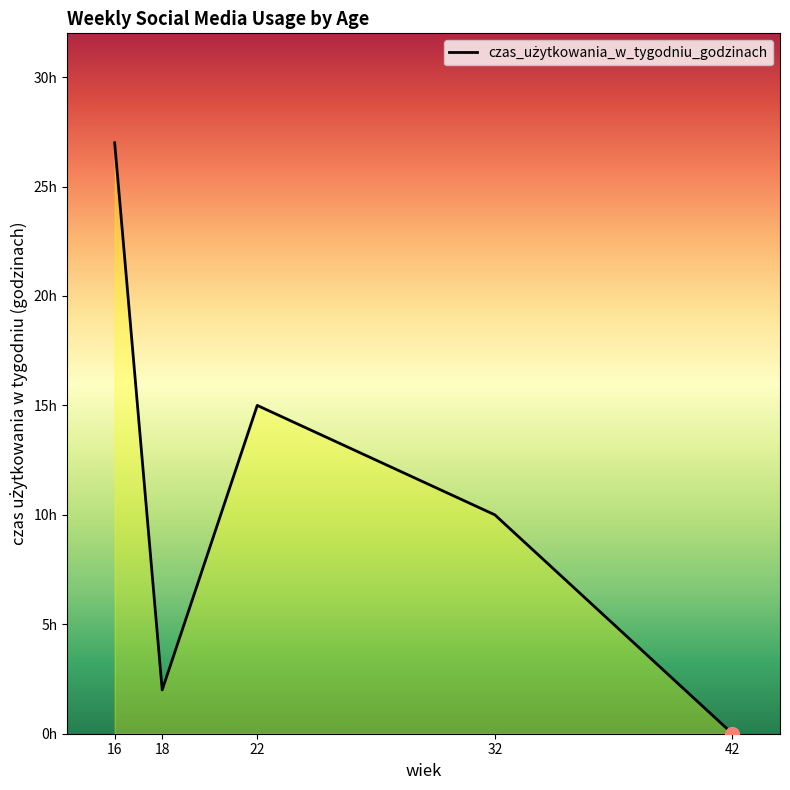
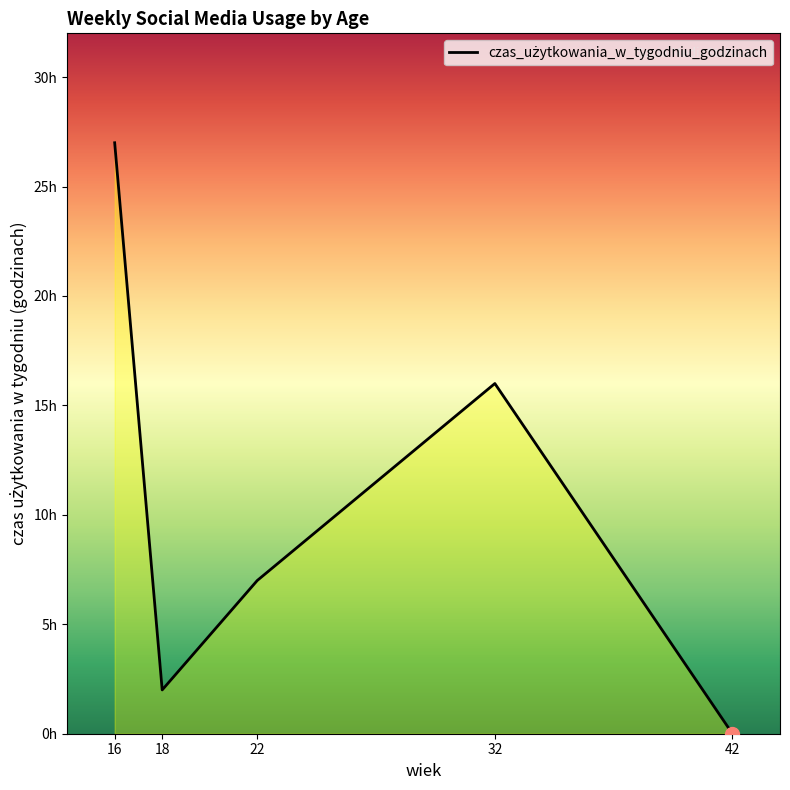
czas_użytkowania_w_tygodniu_godzinach, 22: 15h -> 7h
czas_użytkowania_w_tygodniu_godzinach, 32: 10h -> 16h
